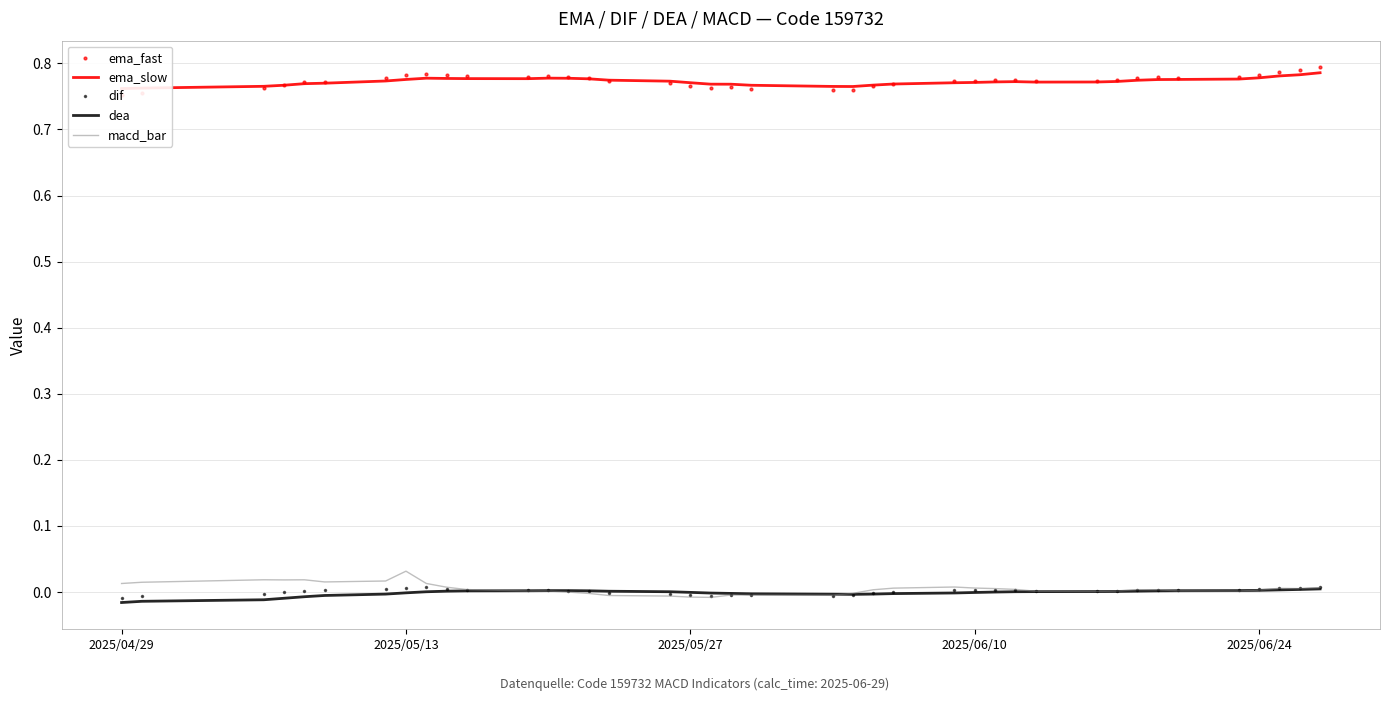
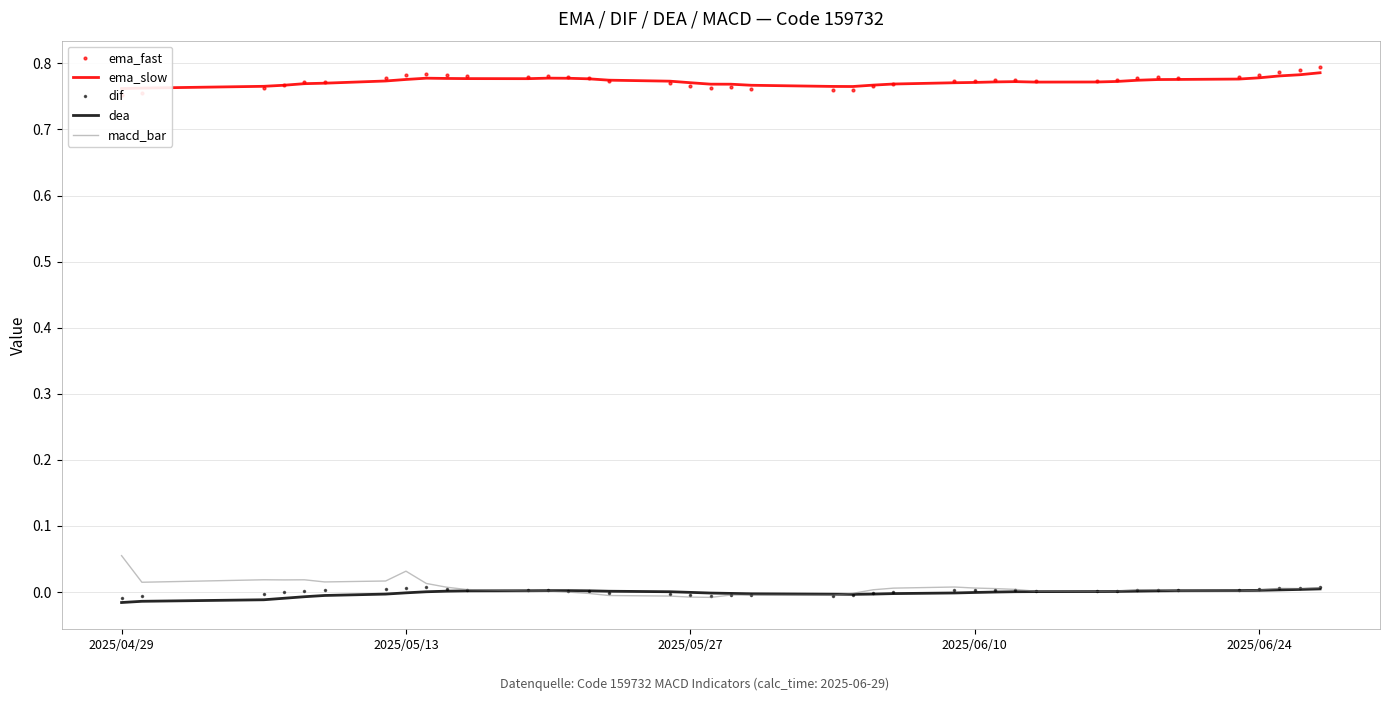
macd_bar, 2025/04/29: 0.01 -> 0.06
